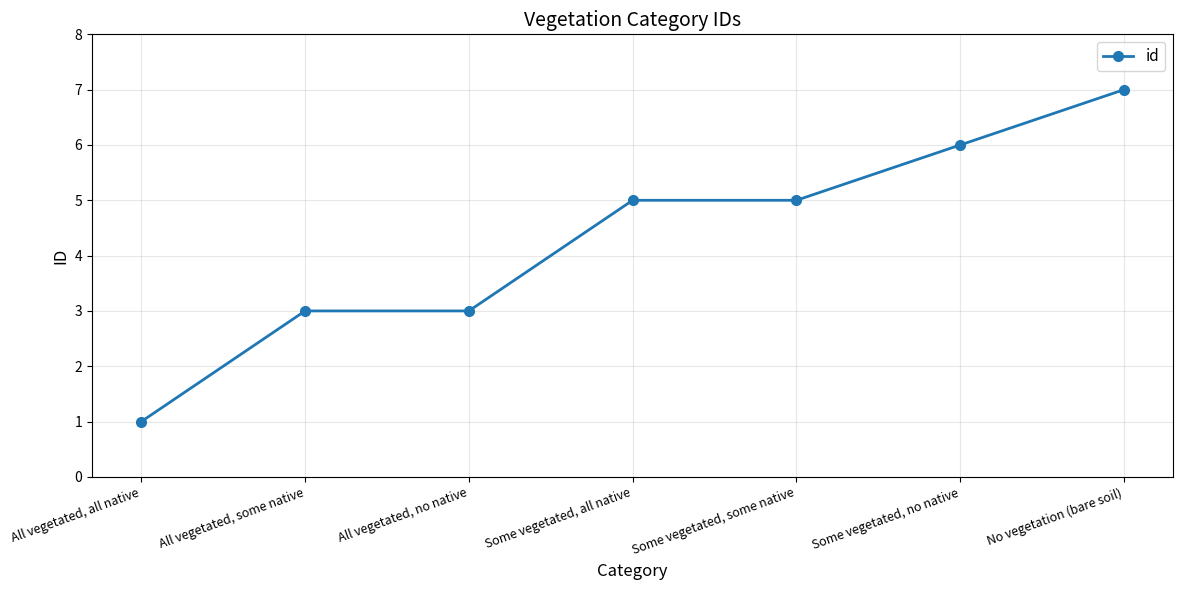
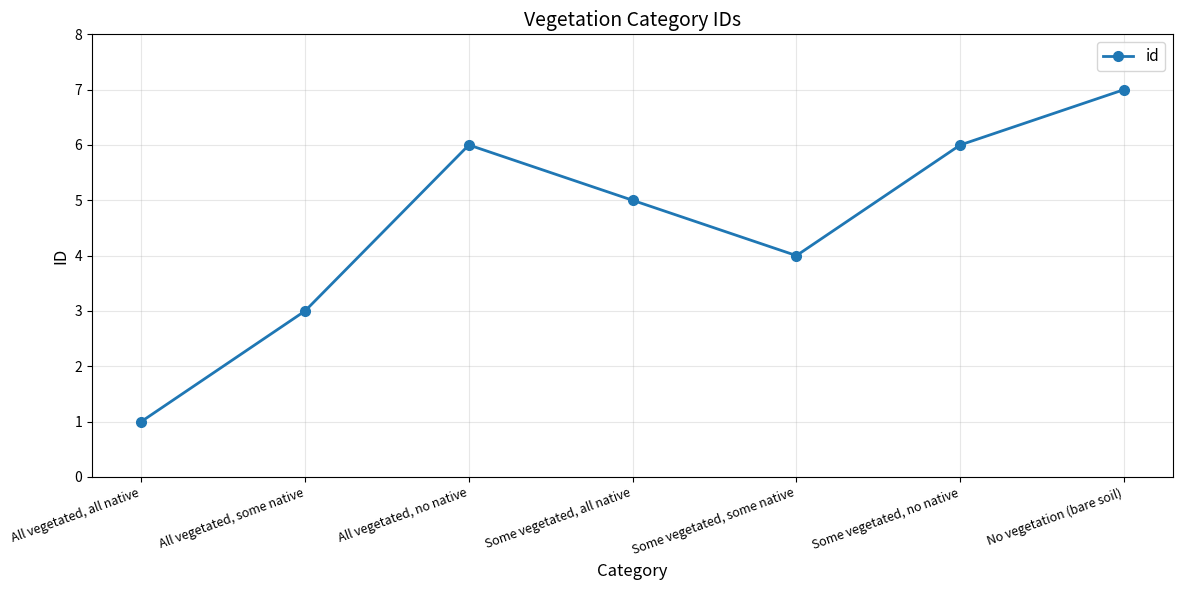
All vegetated, no native: 3 -> 6
Some vegetated, some native: 5 -> 4
